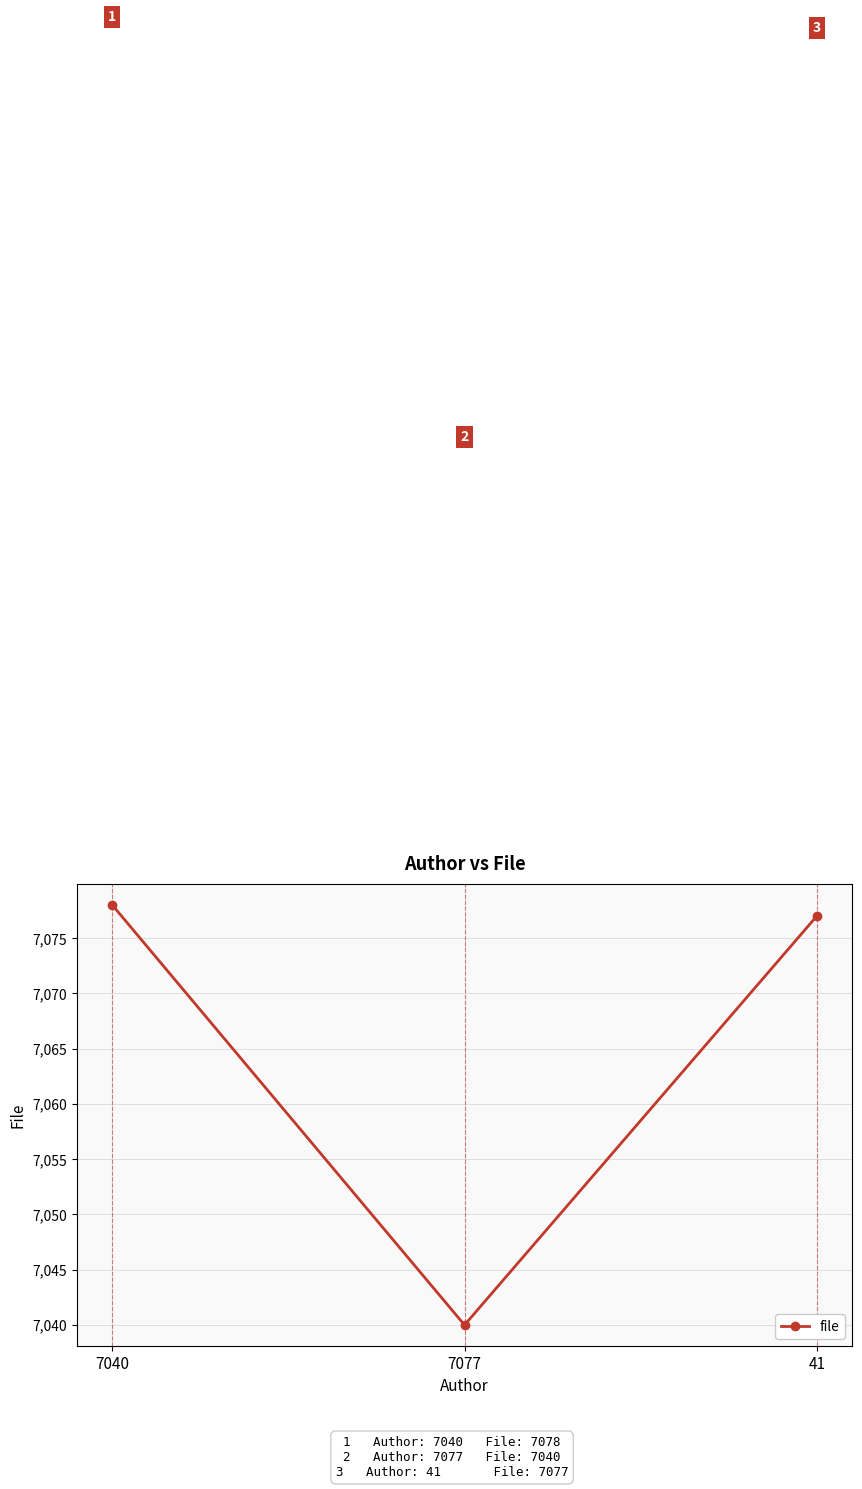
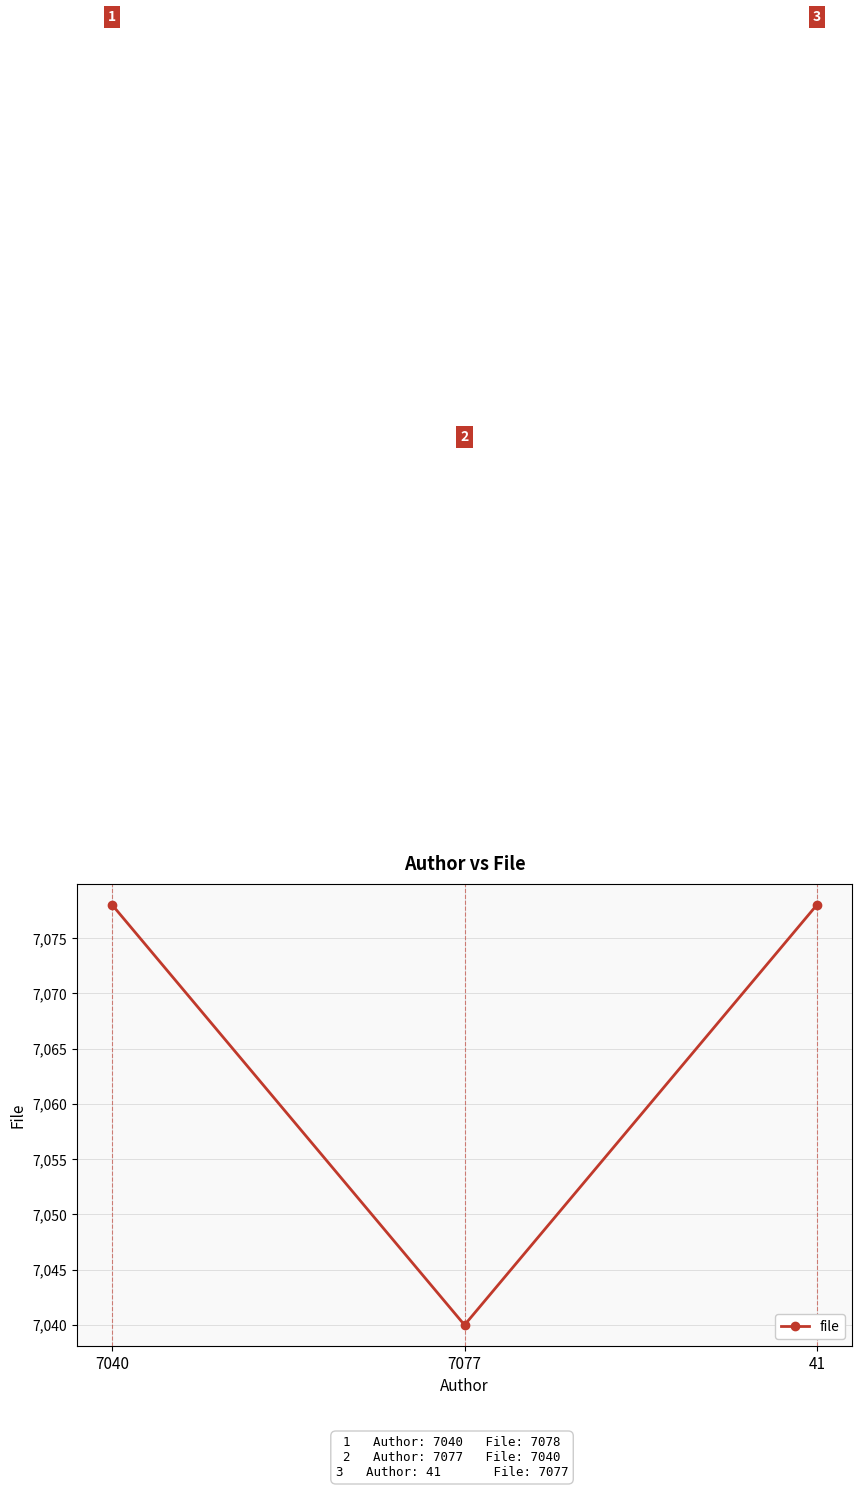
41: 7,077 -> 7,078
